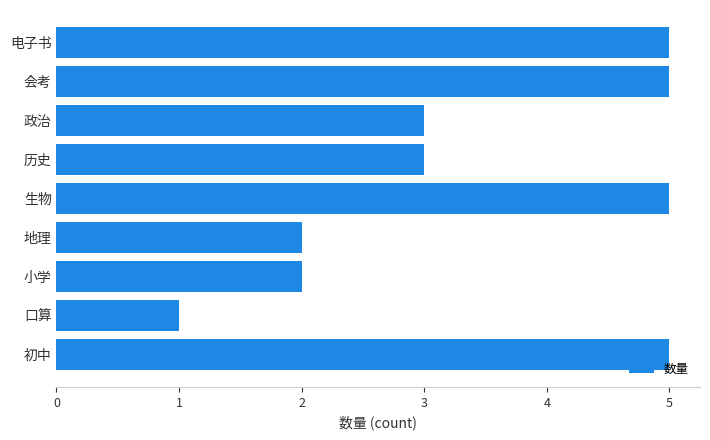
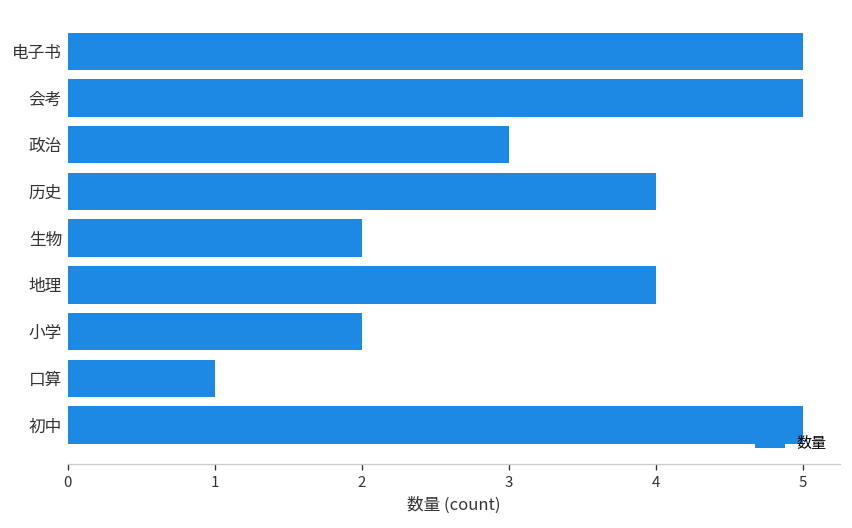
历史: 3 -> 4
生物: 5 -> 2
地理: 2 -> 4
